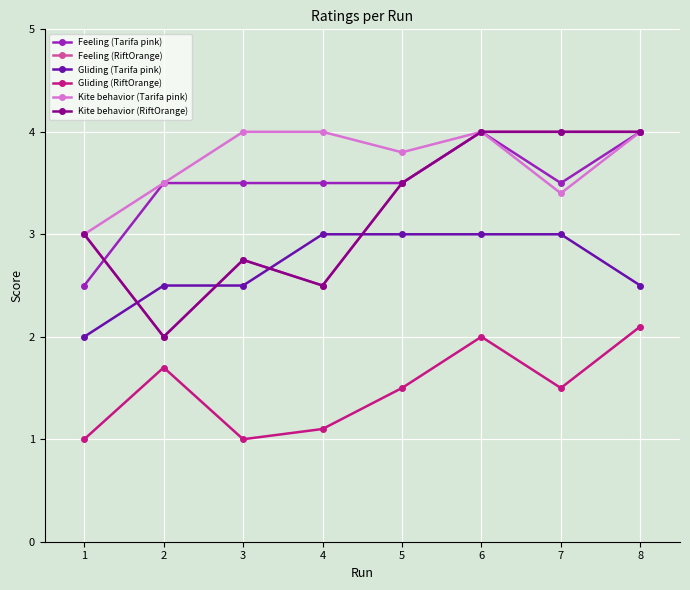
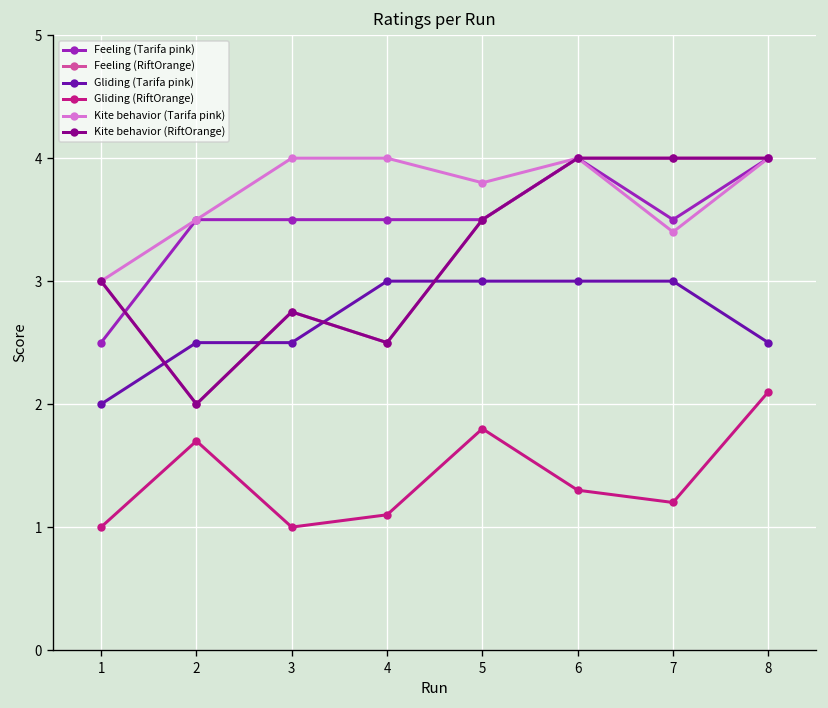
Gliding (RiftOrange), 5: 1.5 -> 1.8
Gliding (RiftOrange), 6: 2.0 -> 1.3
Gliding (RiftOrange), 7: 1.5 -> 1.2
